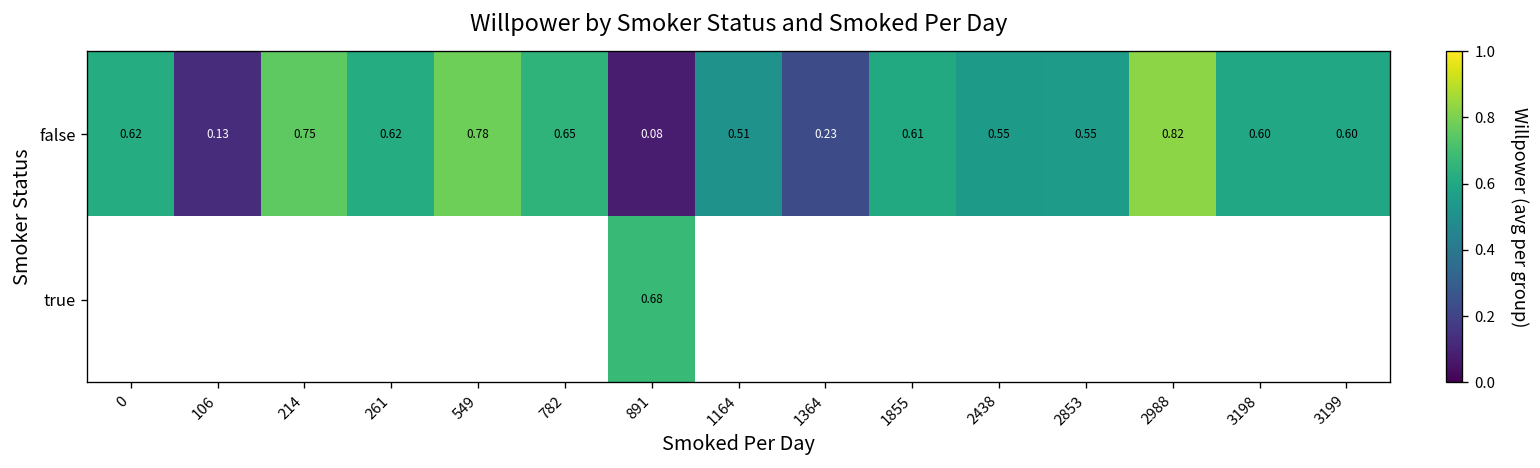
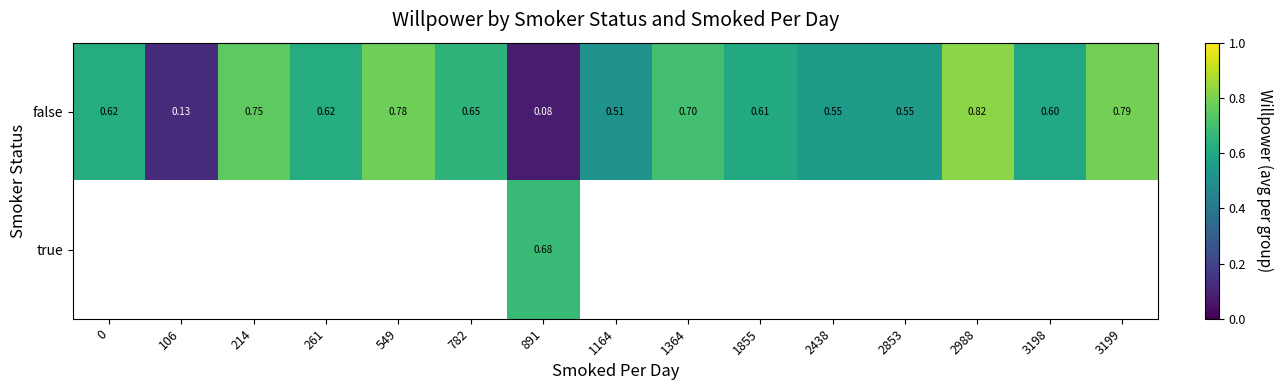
false, 1364: 0.23 -> 0.70
false, 3199: 0.60 -> 0.79
